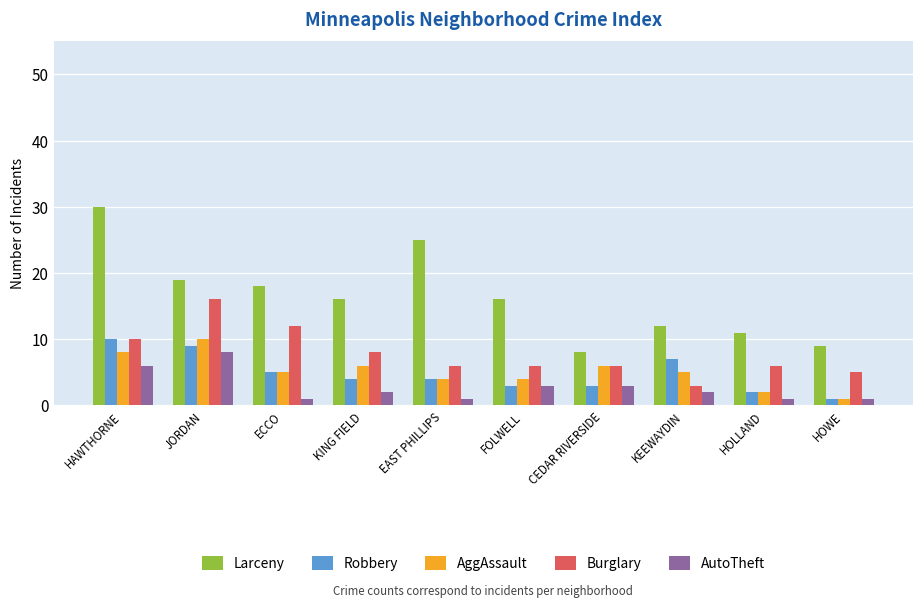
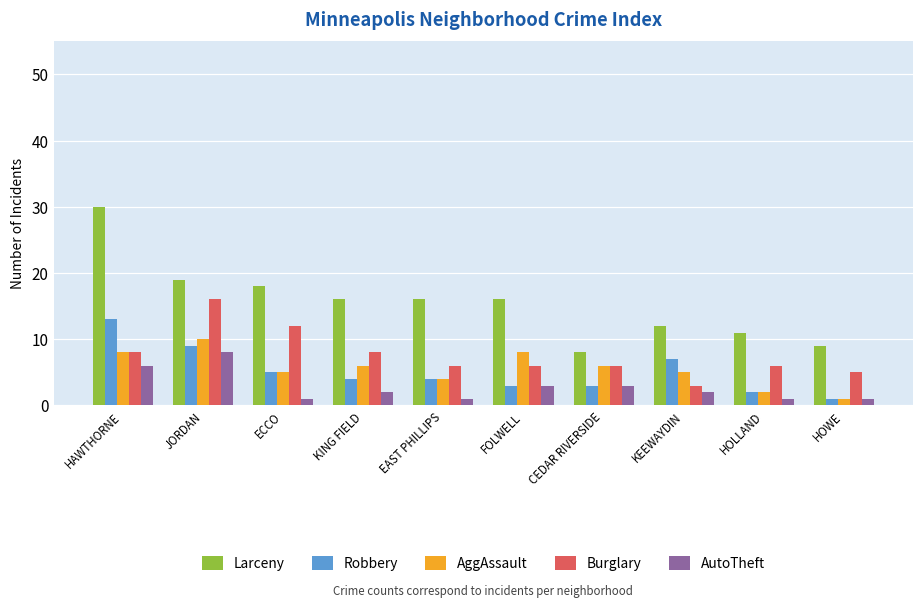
Robbery, HAWTHORNE: 10 -> 13
Burglary, HAWTHORNE: 10 -> 8
Larceny, EAST PHILLIPS: 25 -> 16
AggAssault, FOLWELL: 4 -> 8
